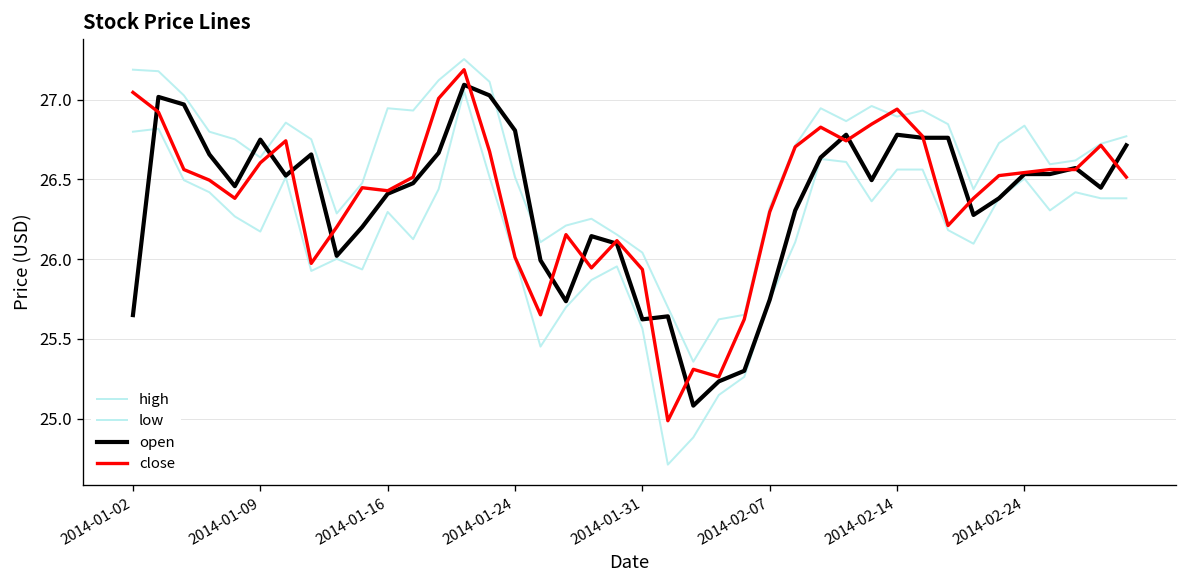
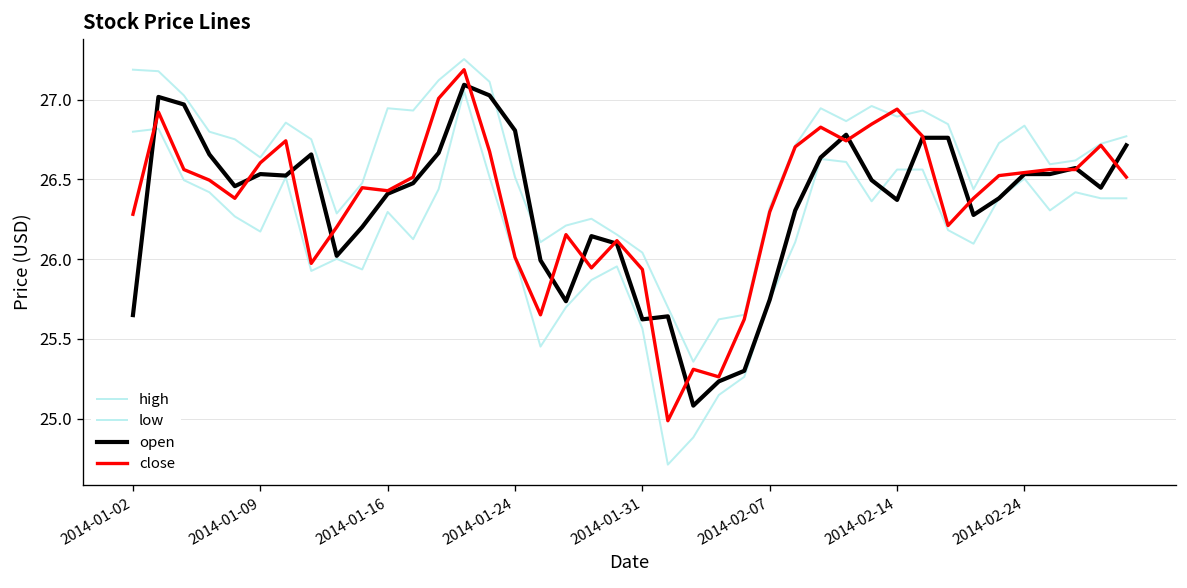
close, 2014-01-02: 27.05 -> 26.28
open, 2014-01-09: 26.75 -> 26.53
open, 2014-02-14: 26.78 -> 26.37
